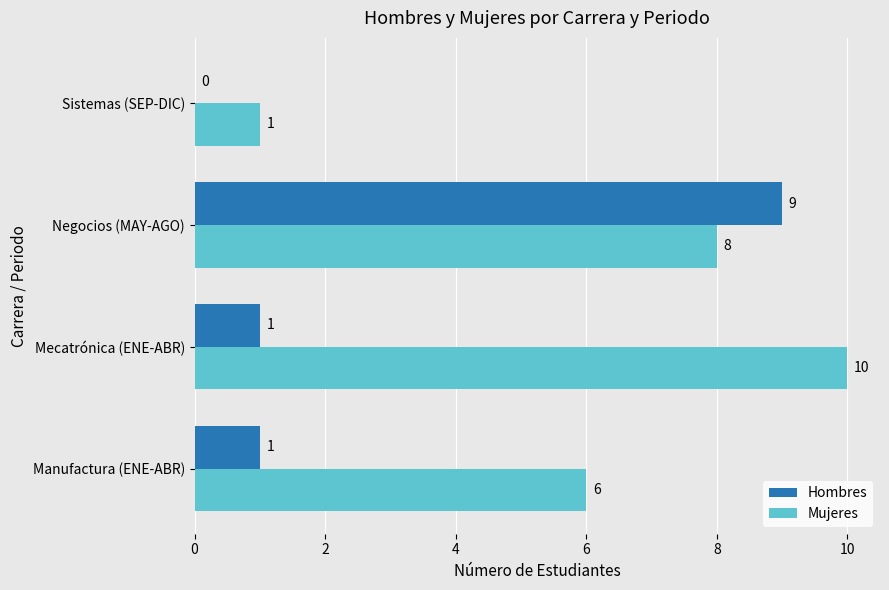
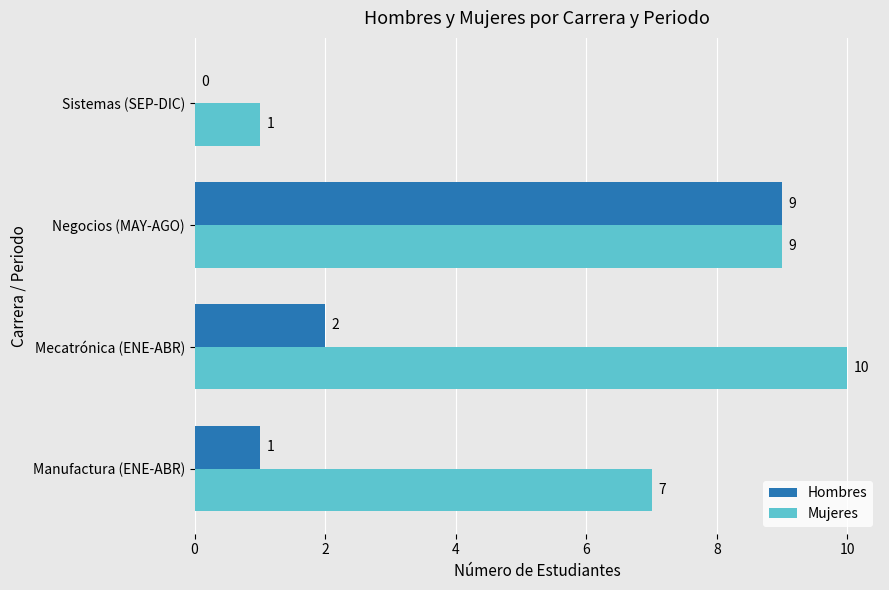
Mujeres, Negocios (MAY-AGO): 8 -> 9
Hombres, Mecatrónica (ENE-ABR): 1 -> 2
Mujeres, Manufactura (ENE-ABR): 6 -> 7
